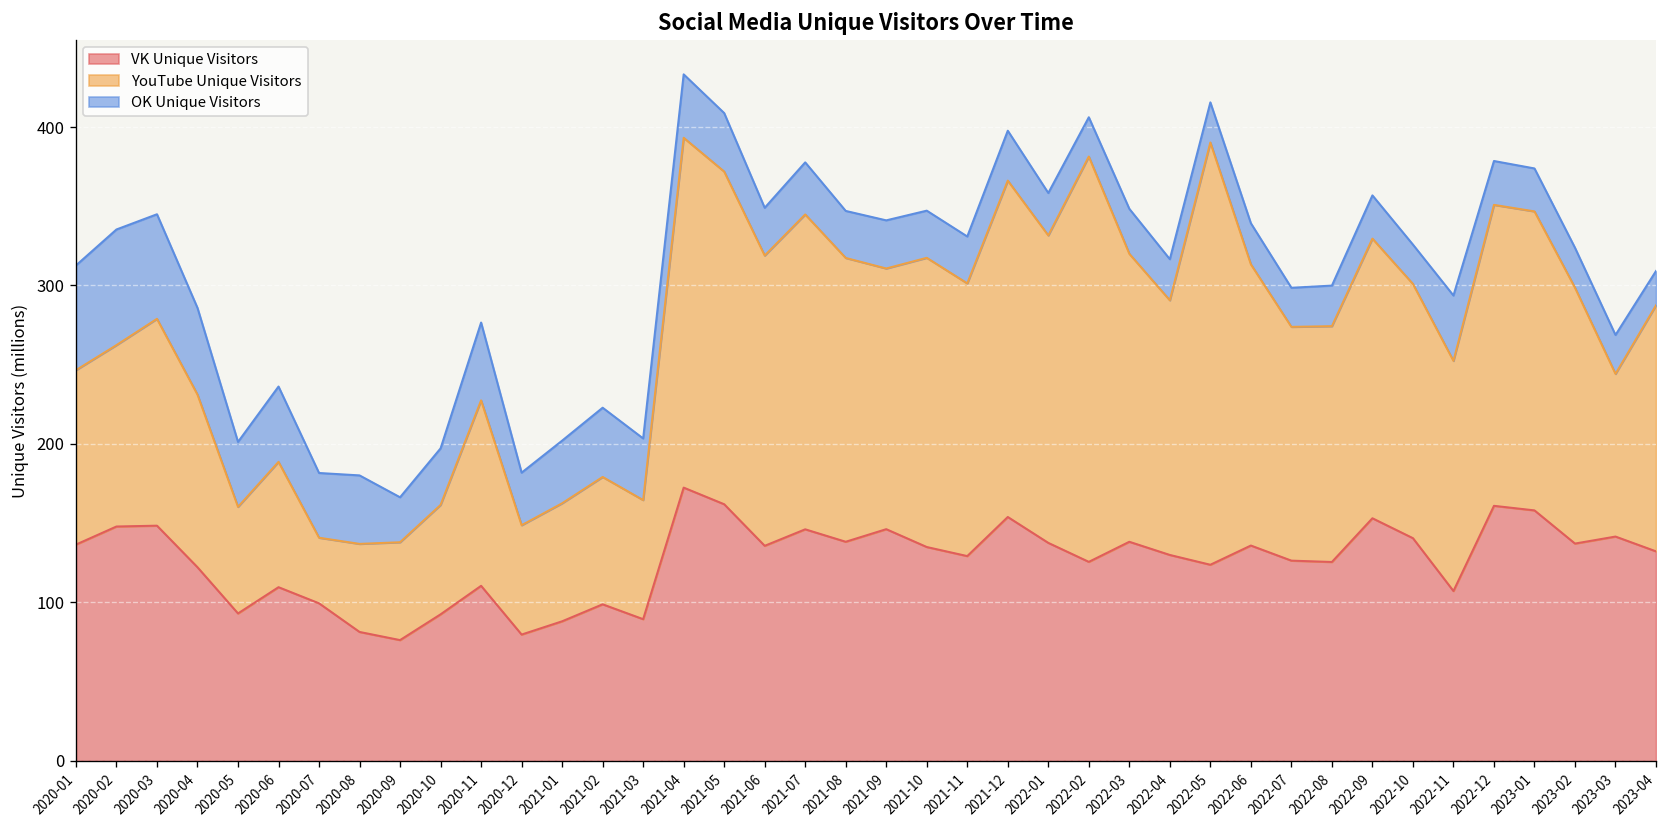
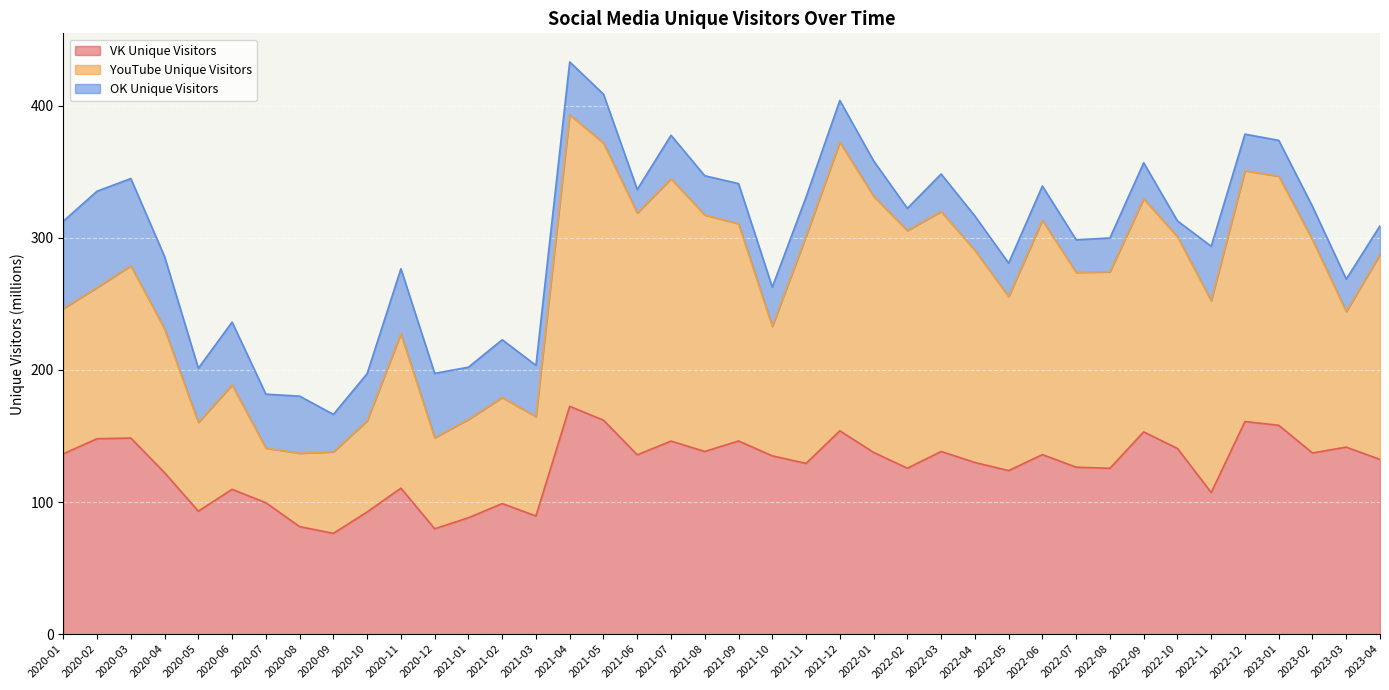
OK Unique Visitors, 2020-12: 33 -> 49
OK Unique Visitors, 2021-06: 30 -> 18
YouTube Unique Visitors, 2021-10: 182 -> 98
YouTube Unique Visitors, 2021-12: 212 -> 219
YouTube Unique Visitors, 2022-02: 256 -> 180
OK Unique Visitors, 2022-02: 25 -> 17
YouTube Unique Visitors, 2022-05: 266 -> 132
OK Unique Visitors, 2022-10: 25 -> 12
